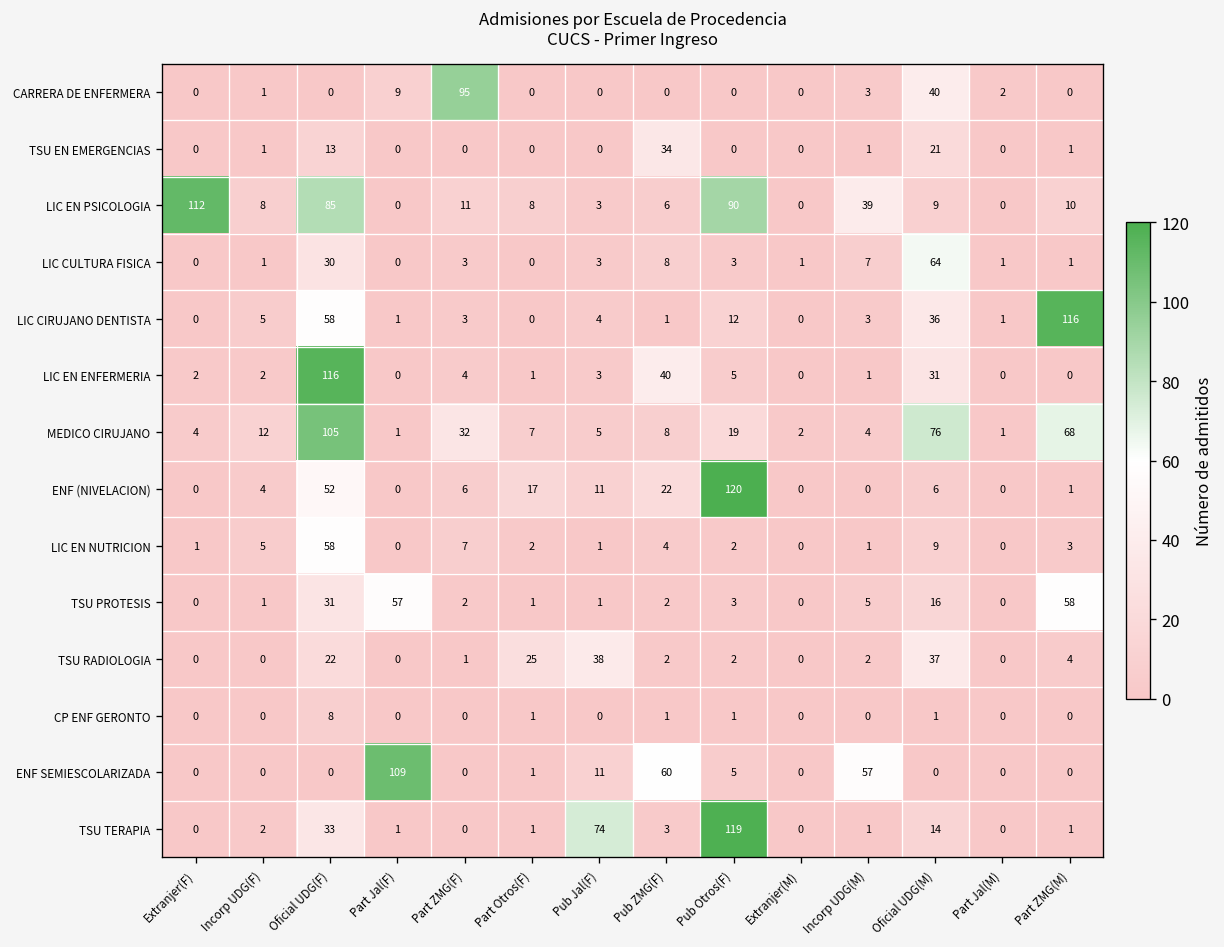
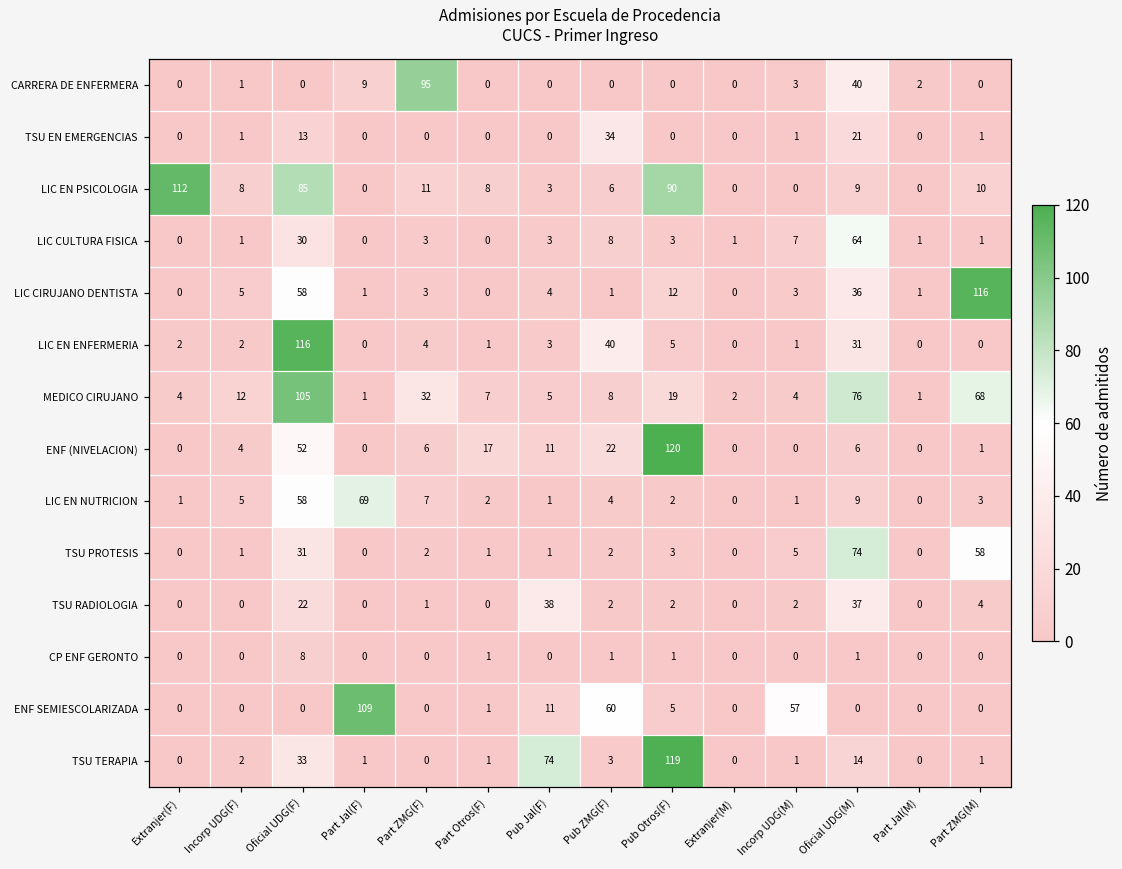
LIC EN PSICOLOGIA, Incorp UDG(M): 39 -> 0
LIC EN NUTRICION, Part Jal(F): 0 -> 69
TSU PROTESIS, Part Jal(F): 57 -> 0
TSU PROTESIS, Oficial UDG(M): 16 -> 74
TSU RADIOLOGIA, Part Otros(F): 25 -> 0
